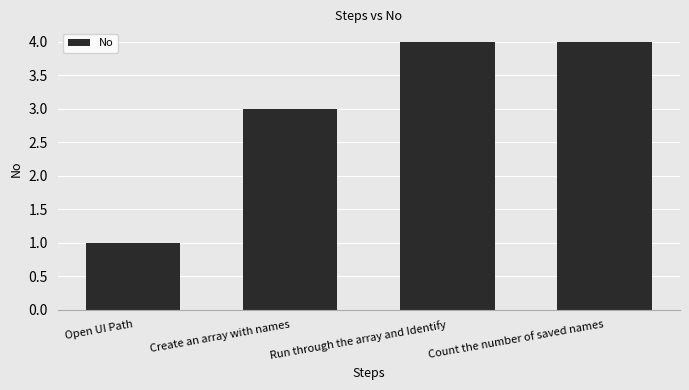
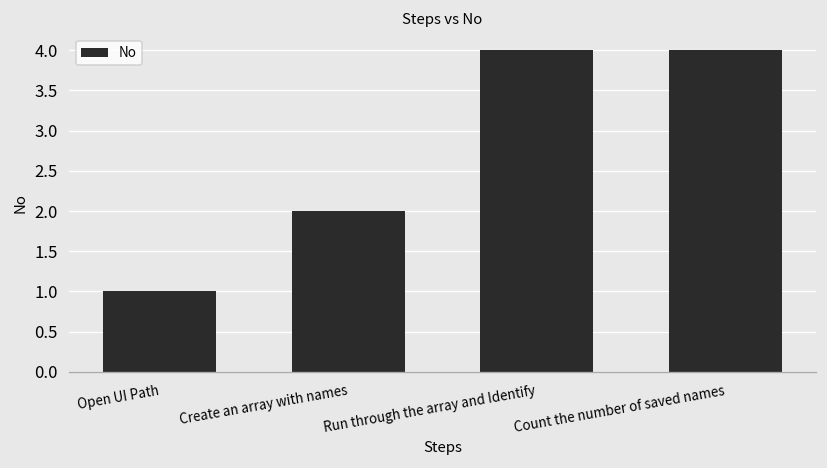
Create an array with names: 3 -> 2
